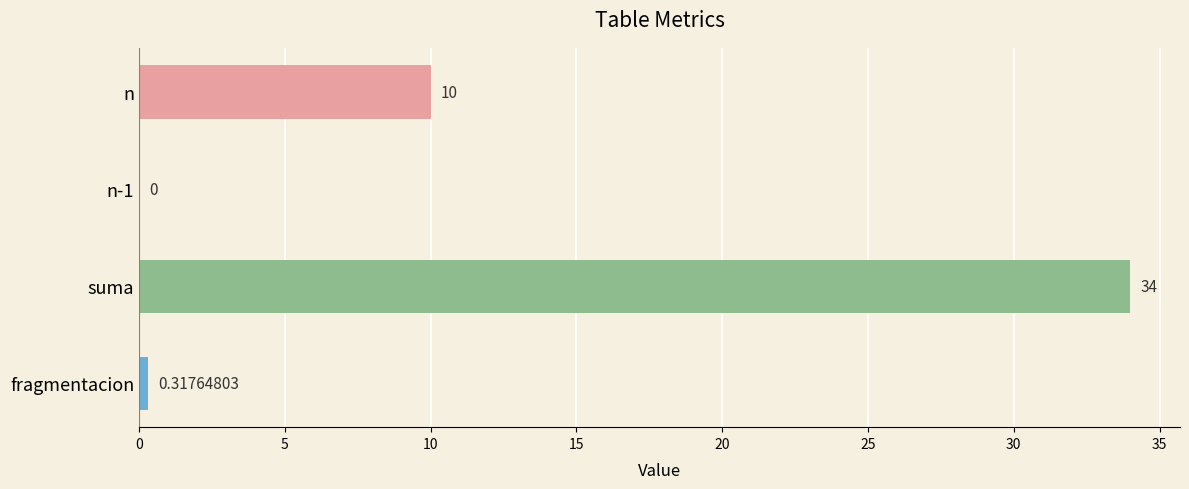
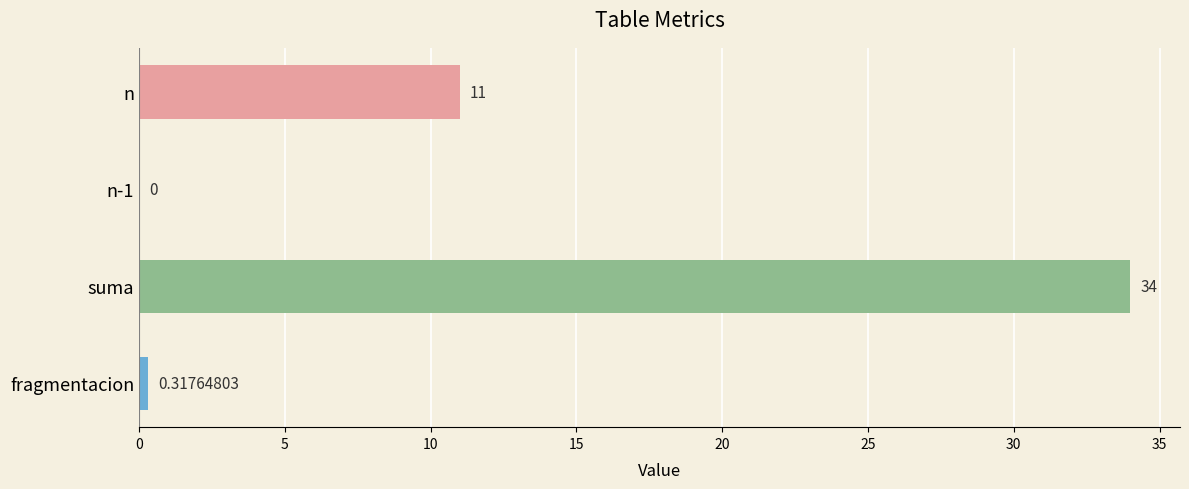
n: 10 -> 11
